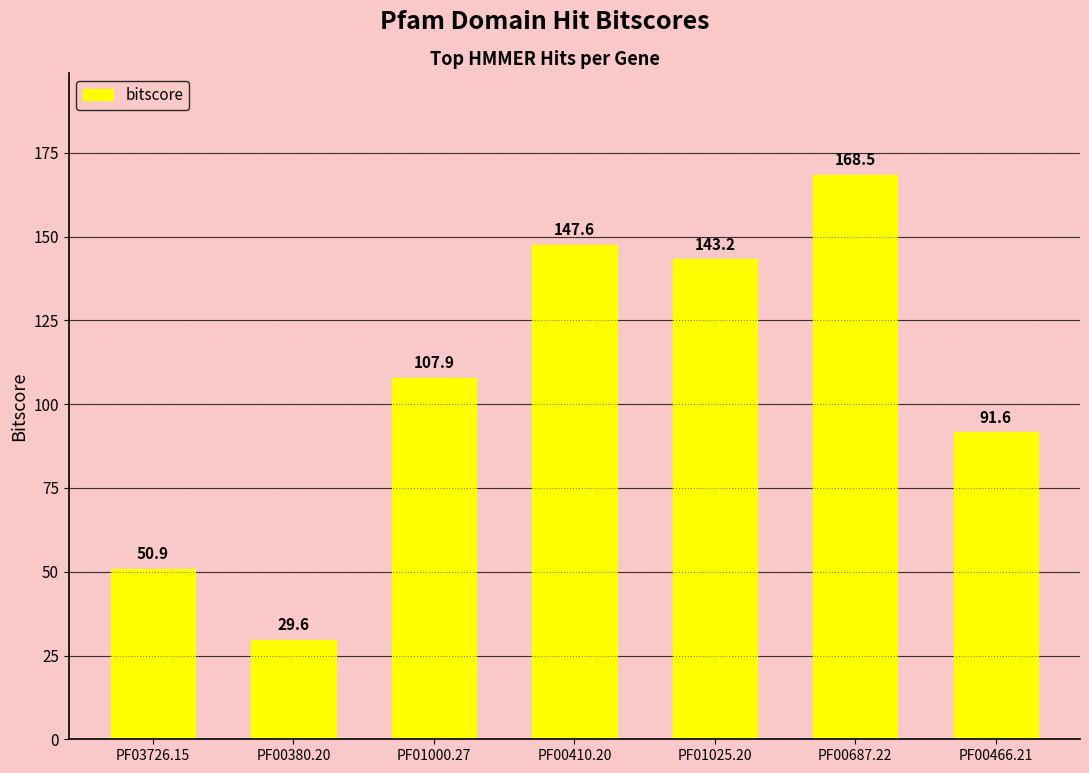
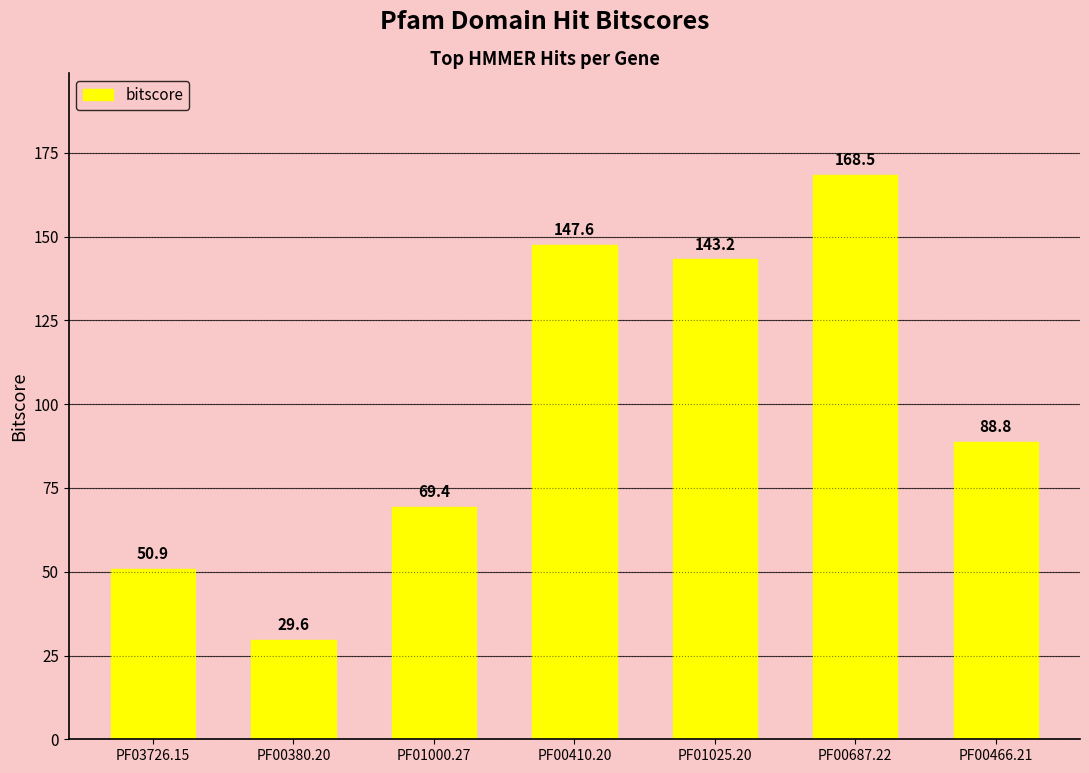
PF01000.27: 107.9 -> 69.4
PF00466.21: 91.6 -> 88.8
